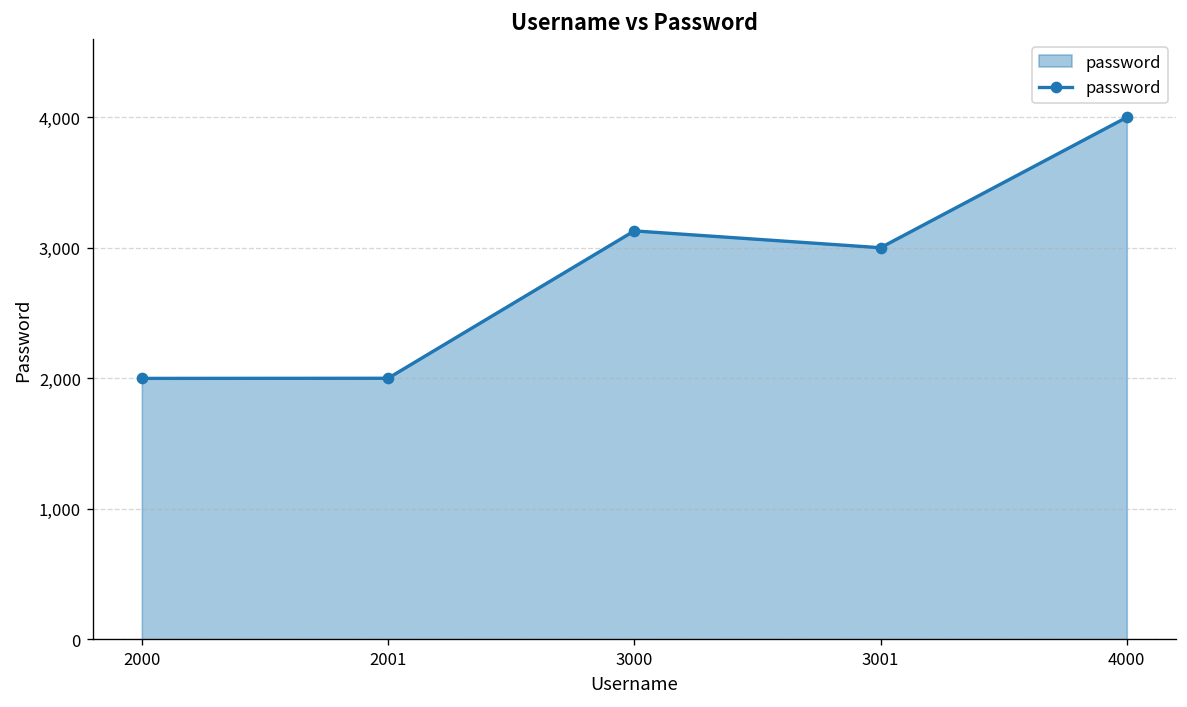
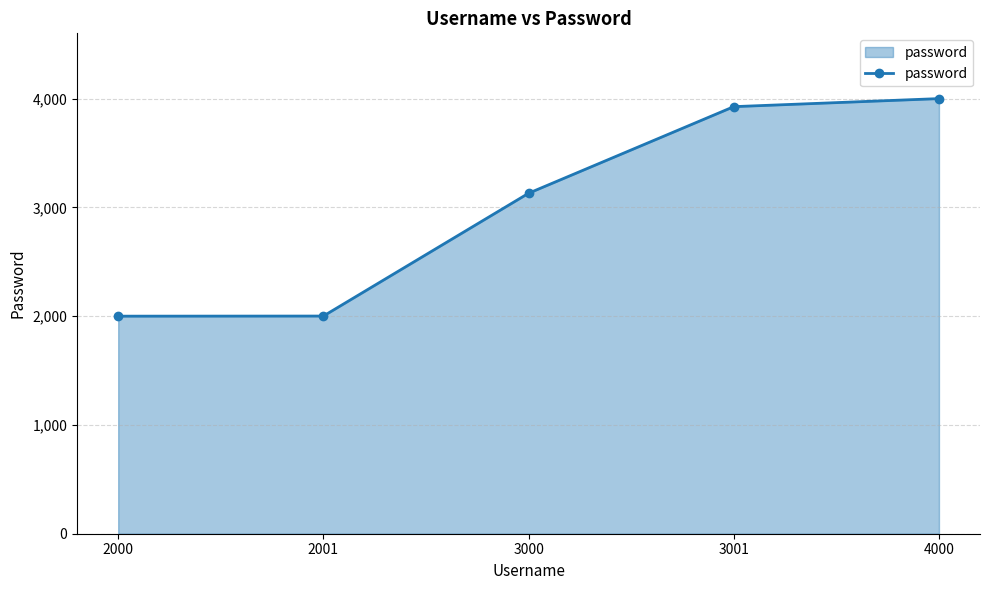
3001: 3,000 -> 3,930
